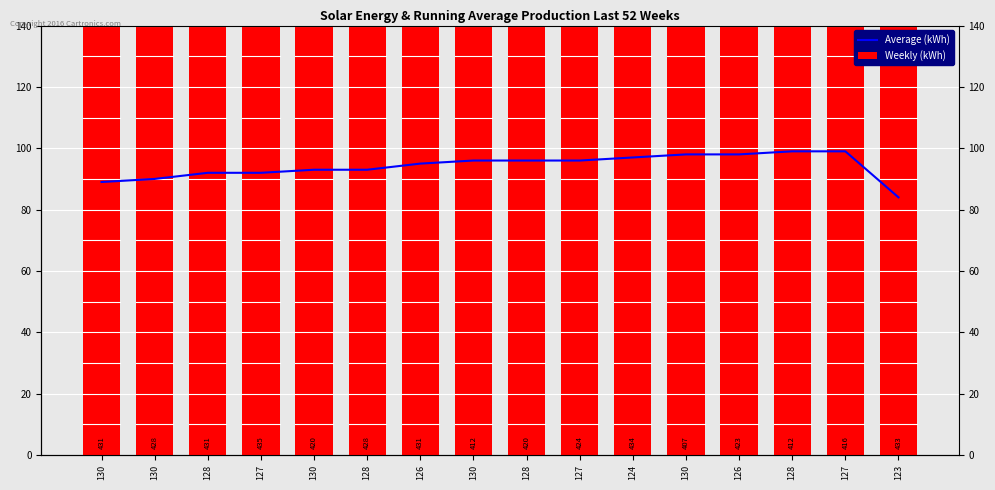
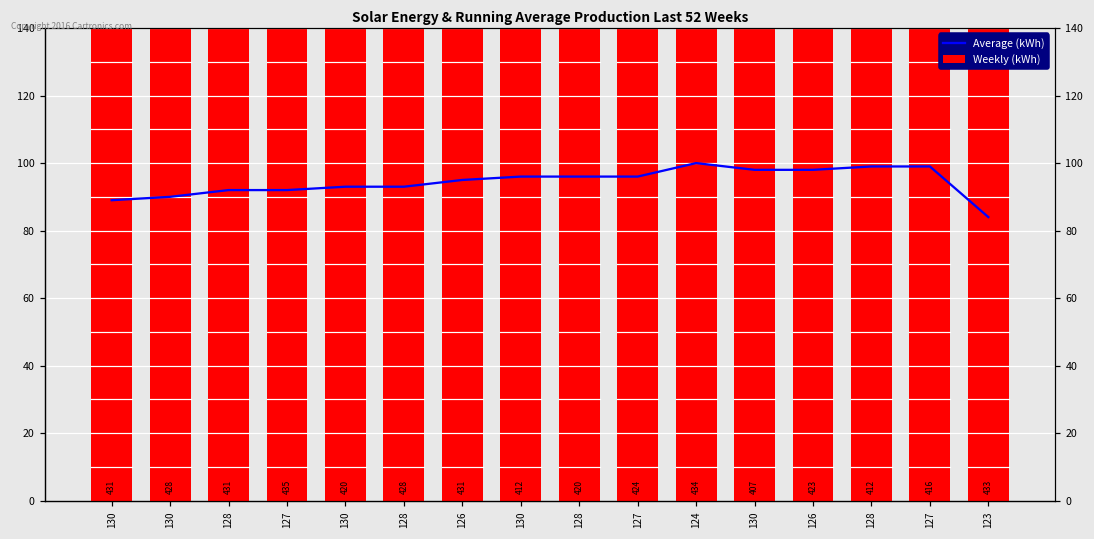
Average (kWh), 124: 97 -> 100
